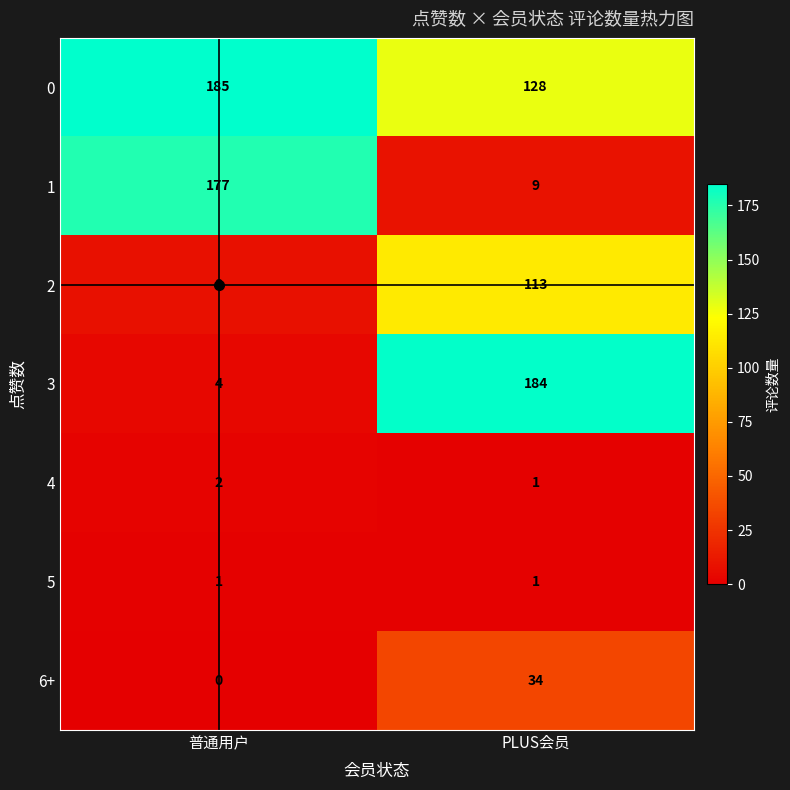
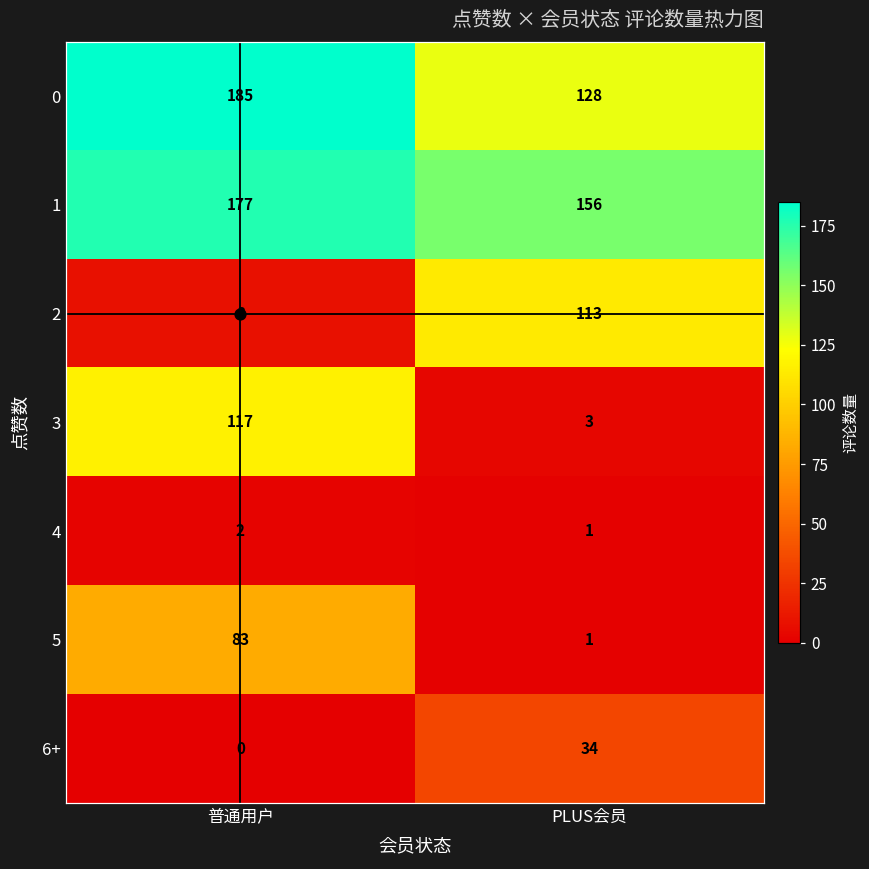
1, PLUS会员: 9 -> 156
3, 普通用户: 4 -> 117
3, PLUS会员: 184 -> 3
5, 普通用户: 1 -> 83
